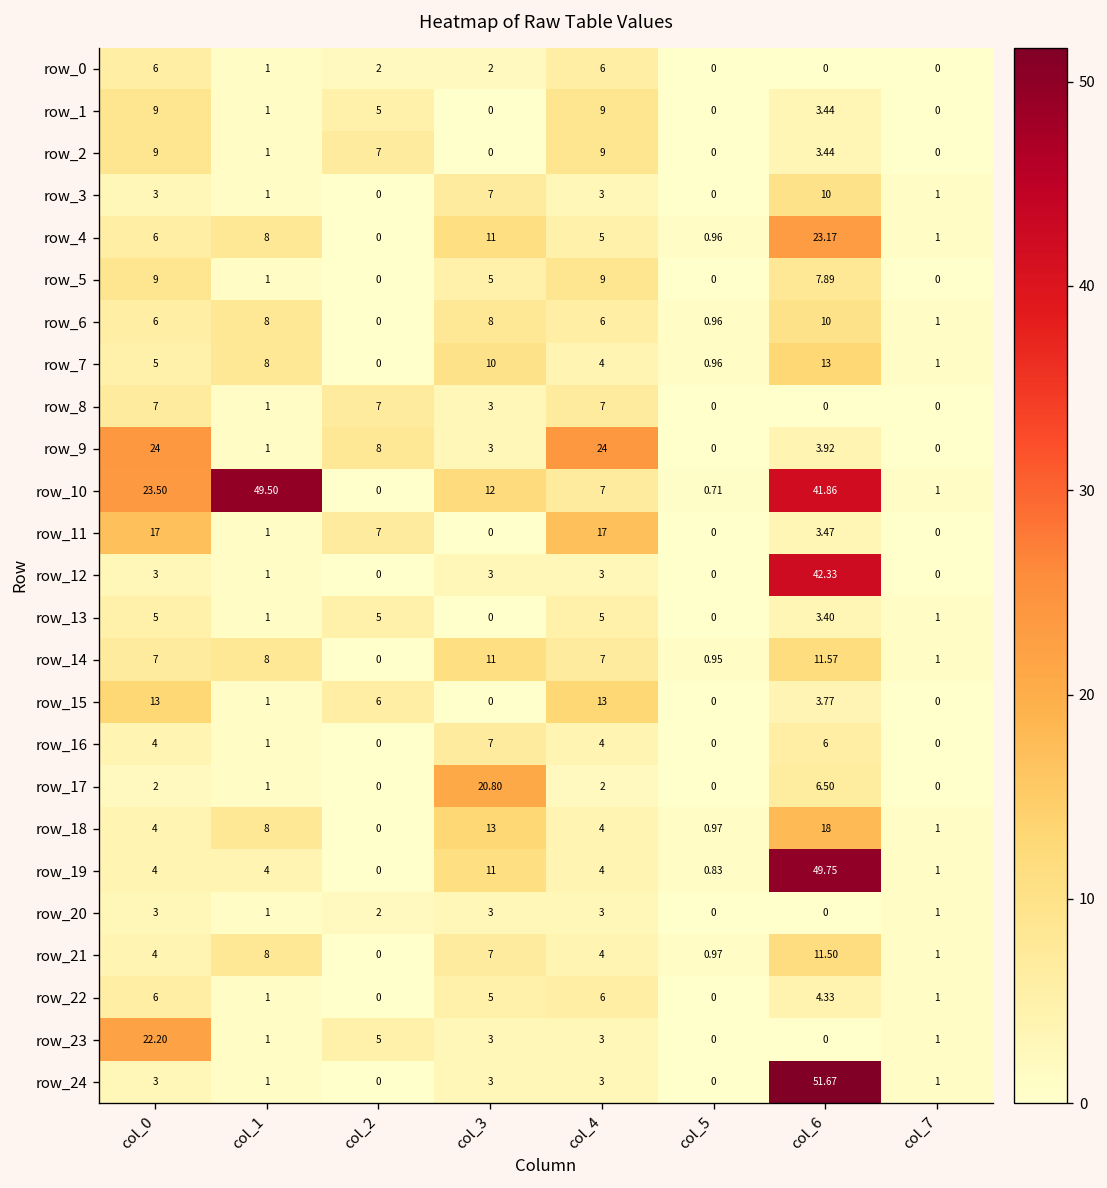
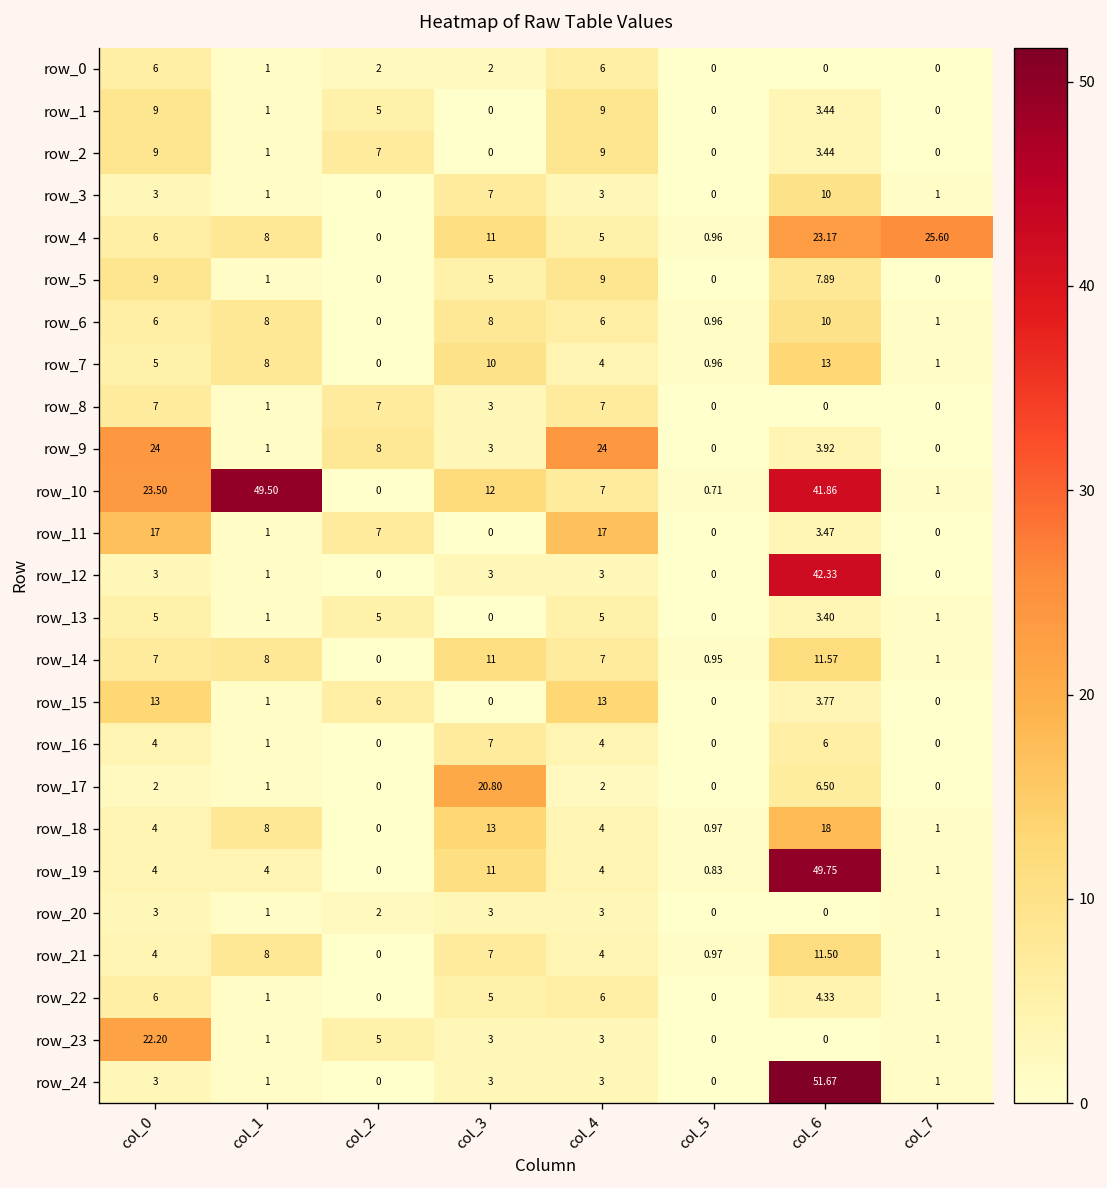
row_4, col_7: 1 -> 25.60
